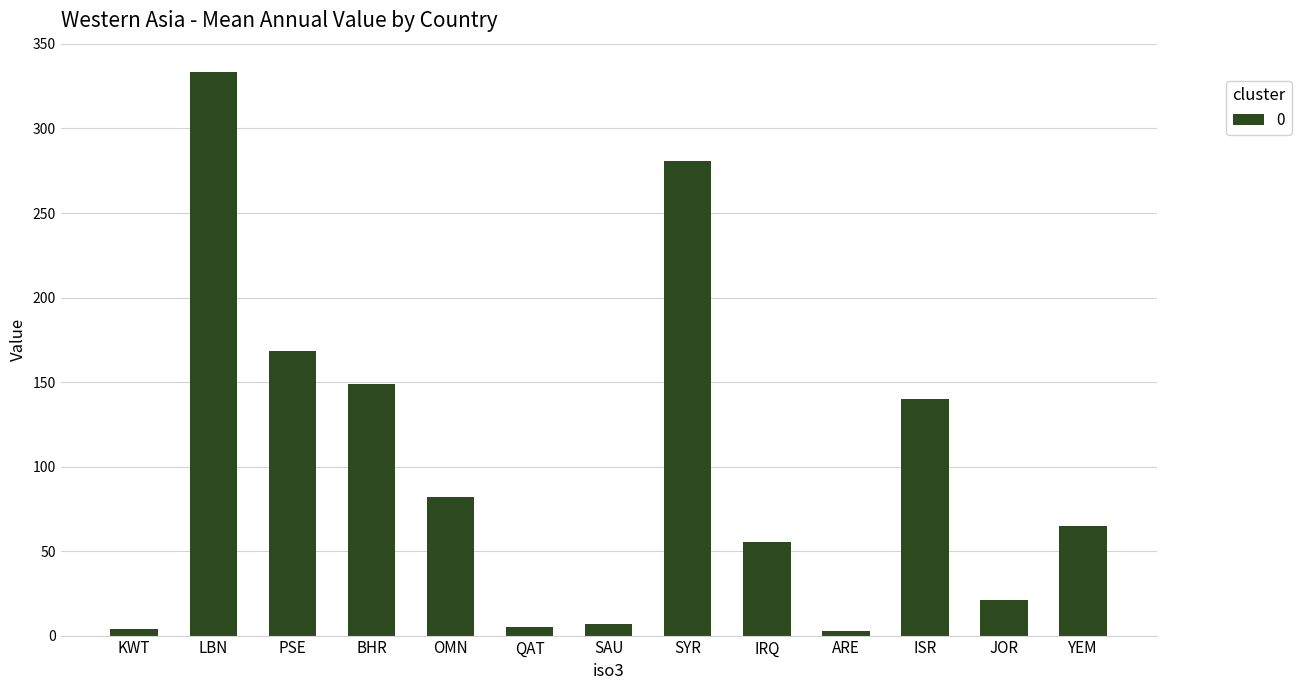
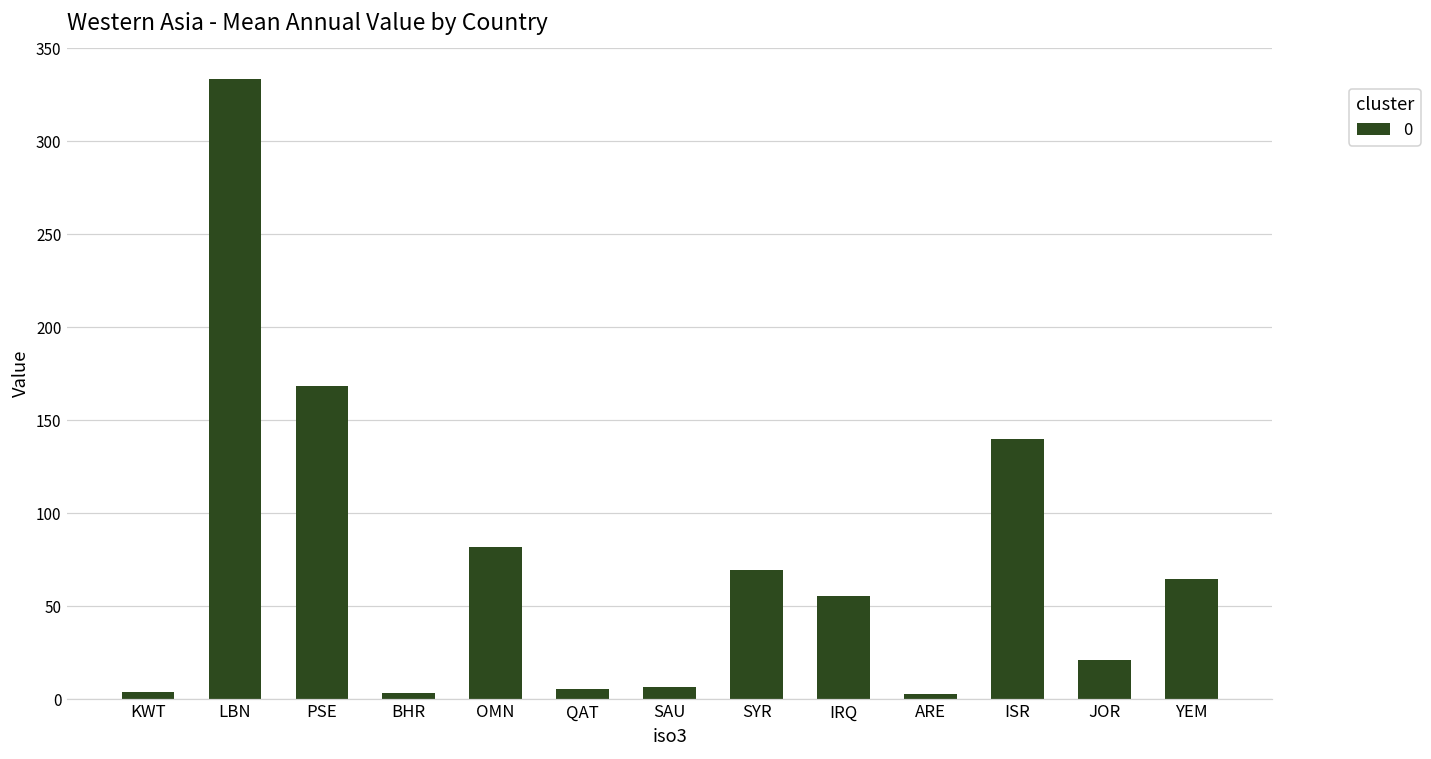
BHR: 149 -> 3
SYR: 280 -> 70
